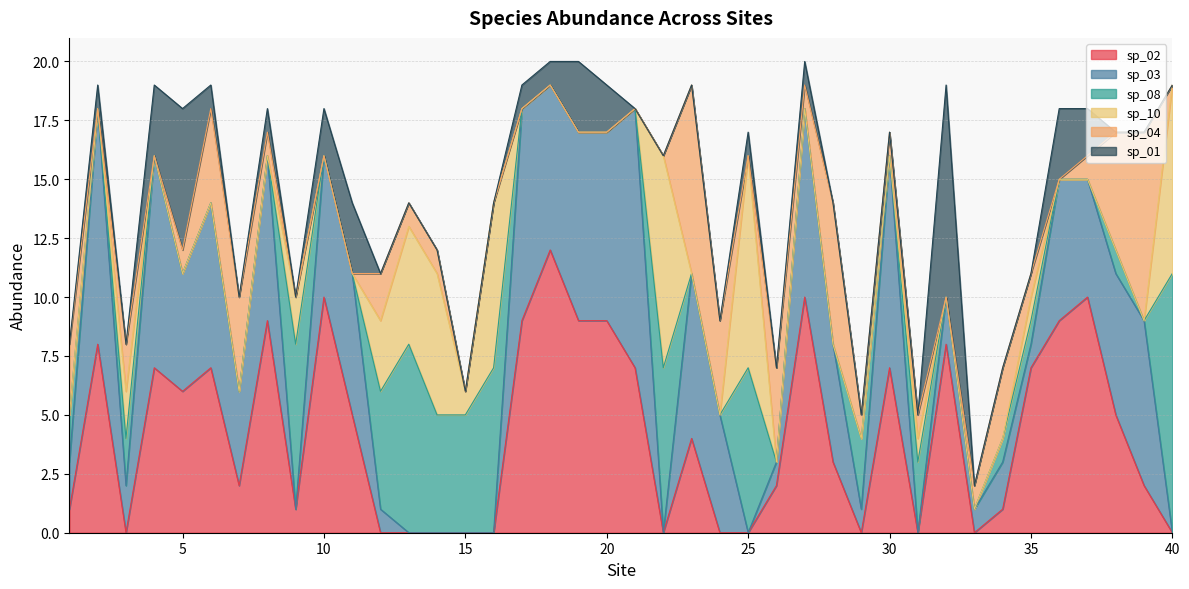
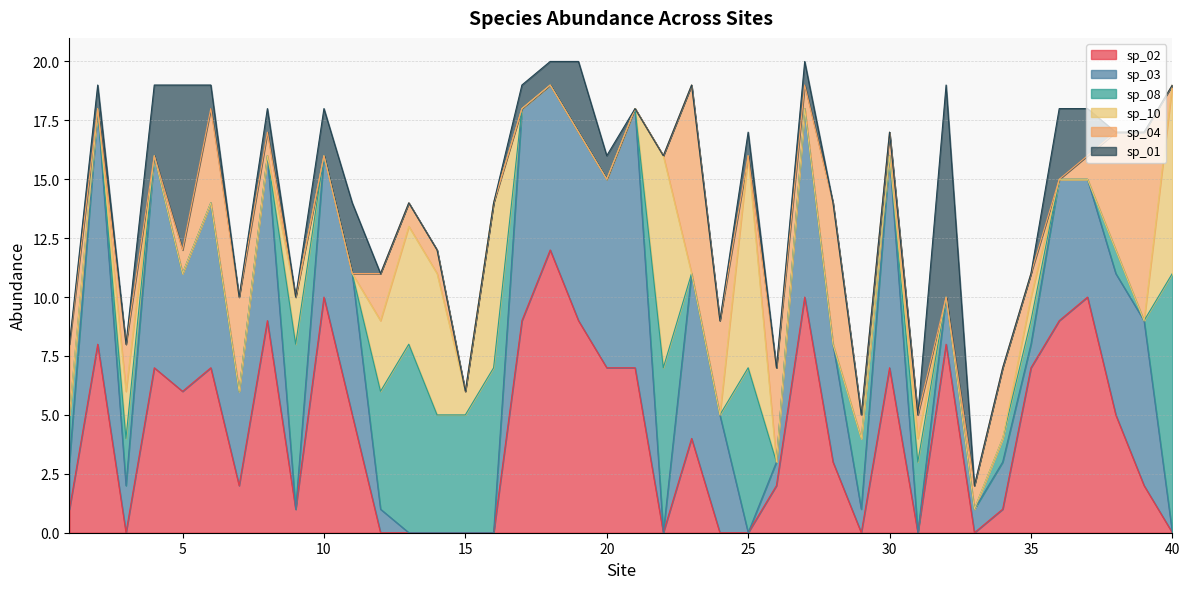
sp_01, 5: 6 -> 7
sp_02, 20: 9 -> 7
sp_01, 20: 2 -> 1
